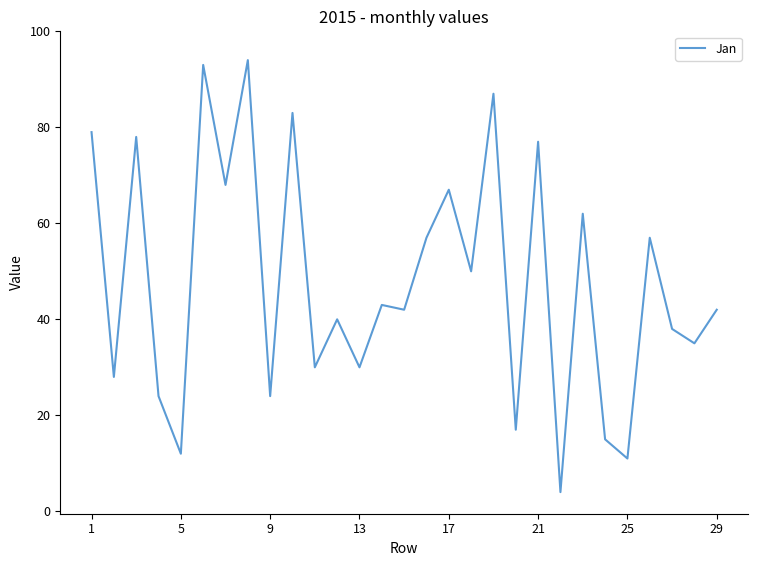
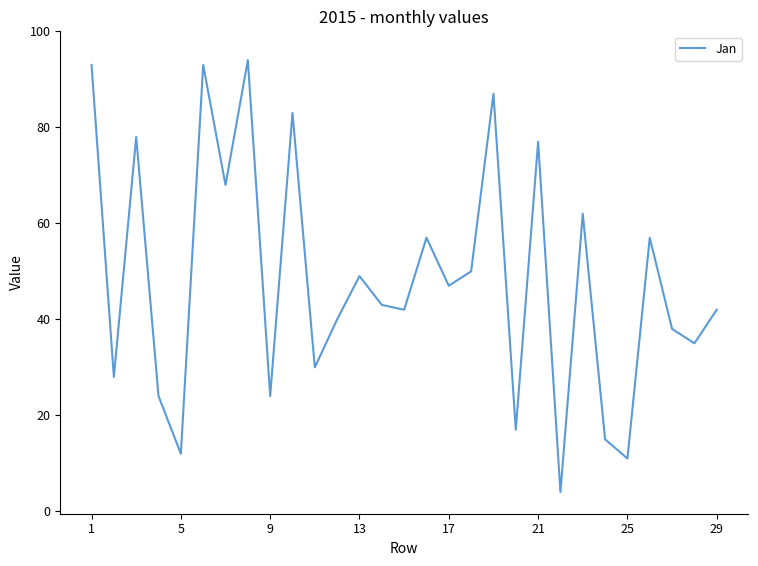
1: 79 -> 93
13: 30 -> 49
17: 67 -> 47
